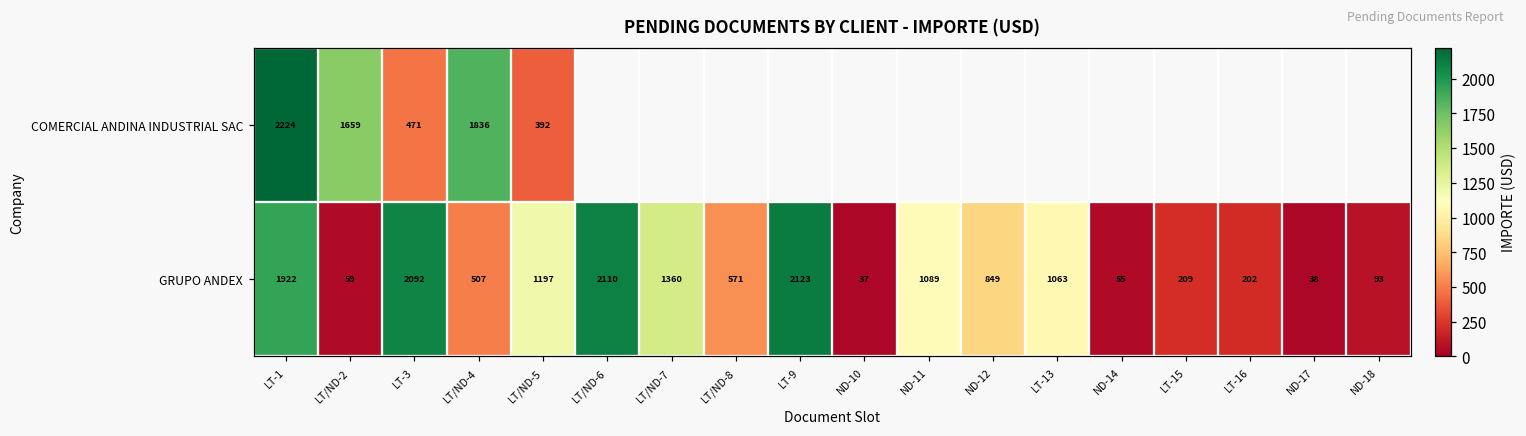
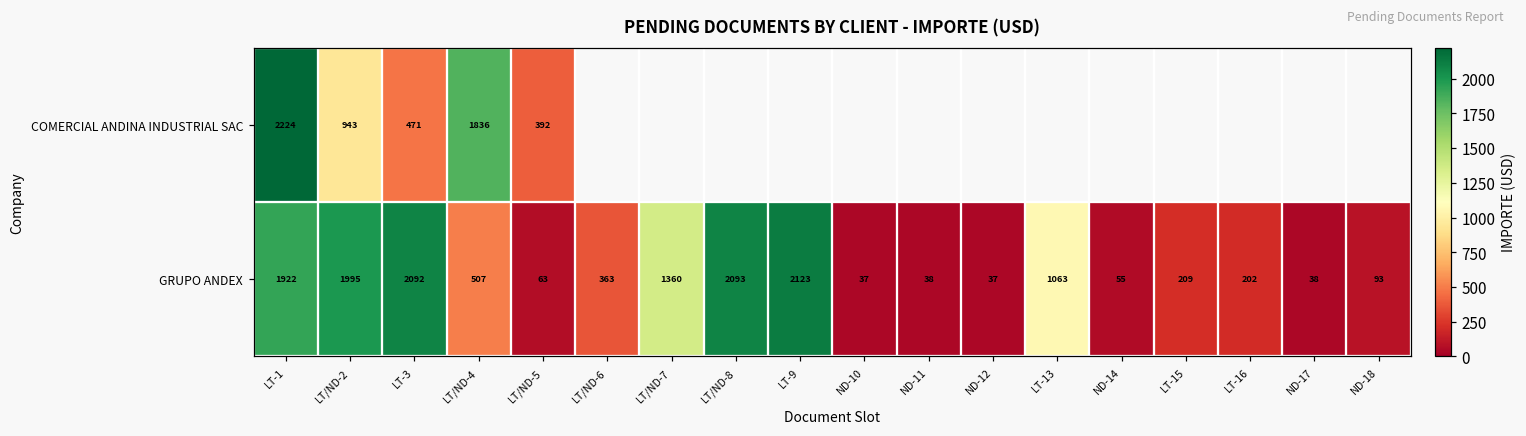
COMERCIAL ANDINA INDUSTRIAL SAC, LT/ND-2: 1659 -> 943
GRUPO ANDEX, LT/ND-2: 59 -> 1995
GRUPO ANDEX, LT/ND-5: 1197 -> 63
GRUPO ANDEX, LT/ND-6: 2110 -> 363
GRUPO ANDEX, LT/ND-8: 571 -> 2093
GRUPO ANDEX, ND-11: 1089 -> 38
GRUPO ANDEX, ND-12: 849 -> 37
